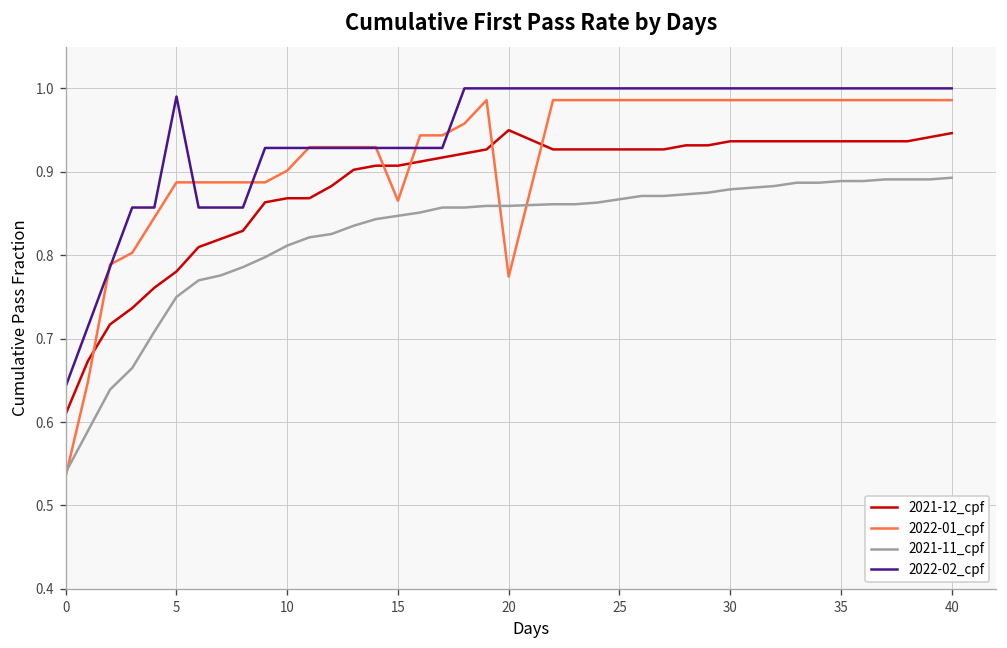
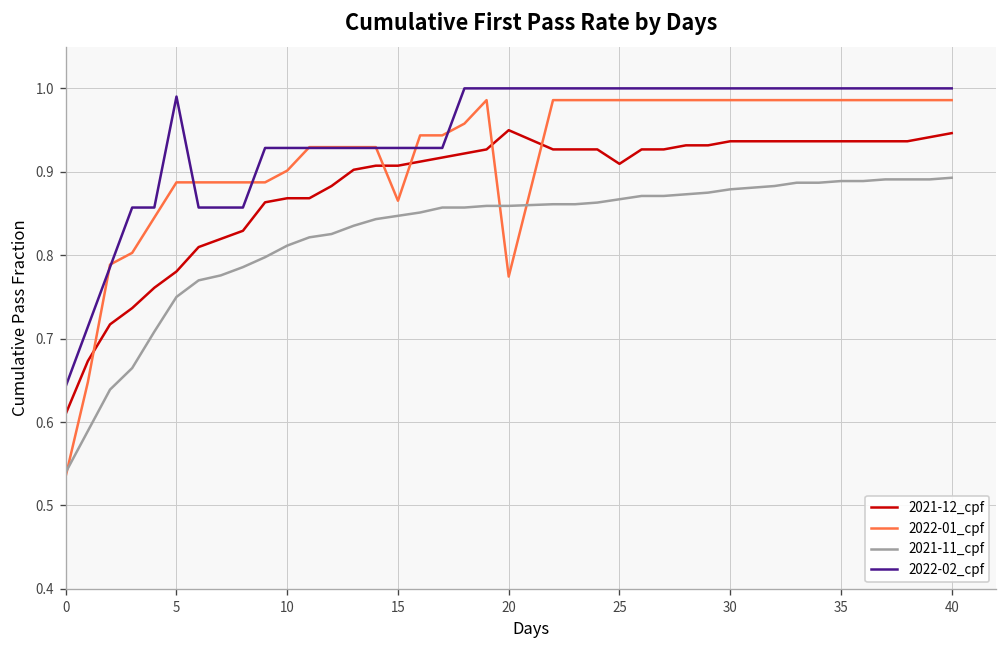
2021-12_cpf, 25: 0.93 -> 0.91
